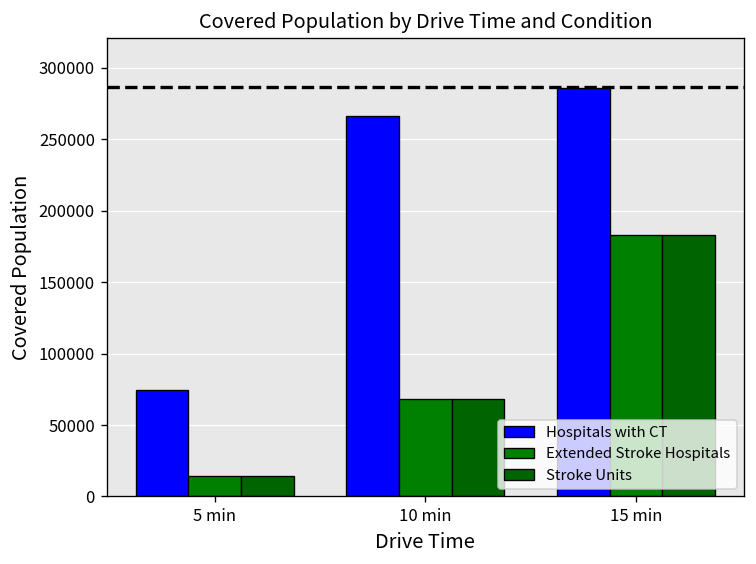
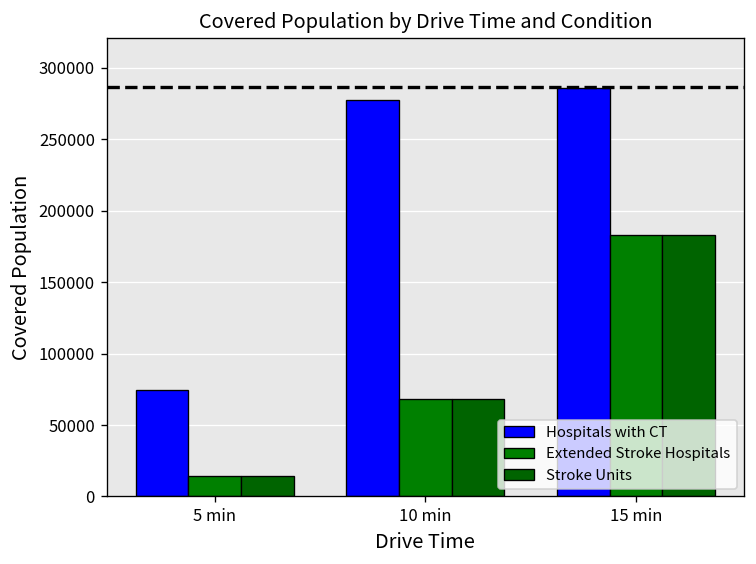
Hospitals with CT, 10 min: 266000 -> 278000
